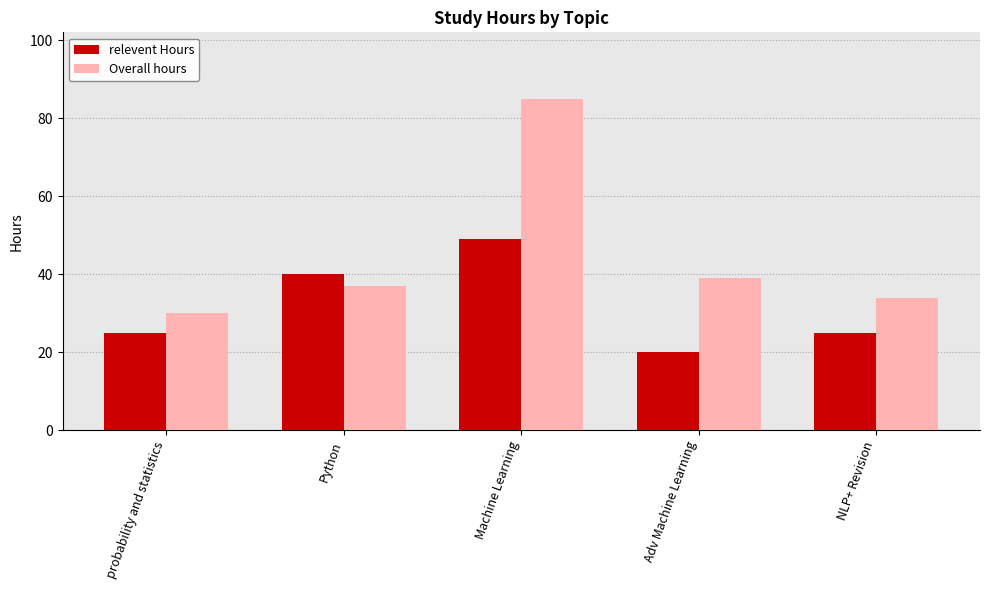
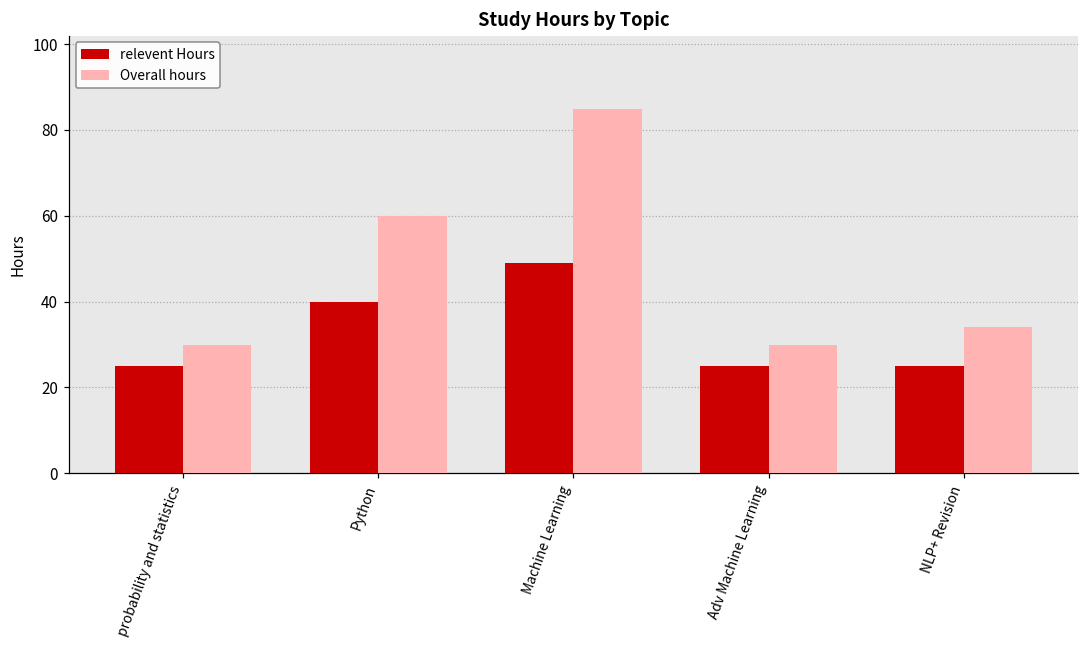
Overall hours, Python: 37 -> 60
relevent Hours, Adv Machine Learning: 20 -> 25
Overall hours, Adv Machine Learning: 39 -> 30
